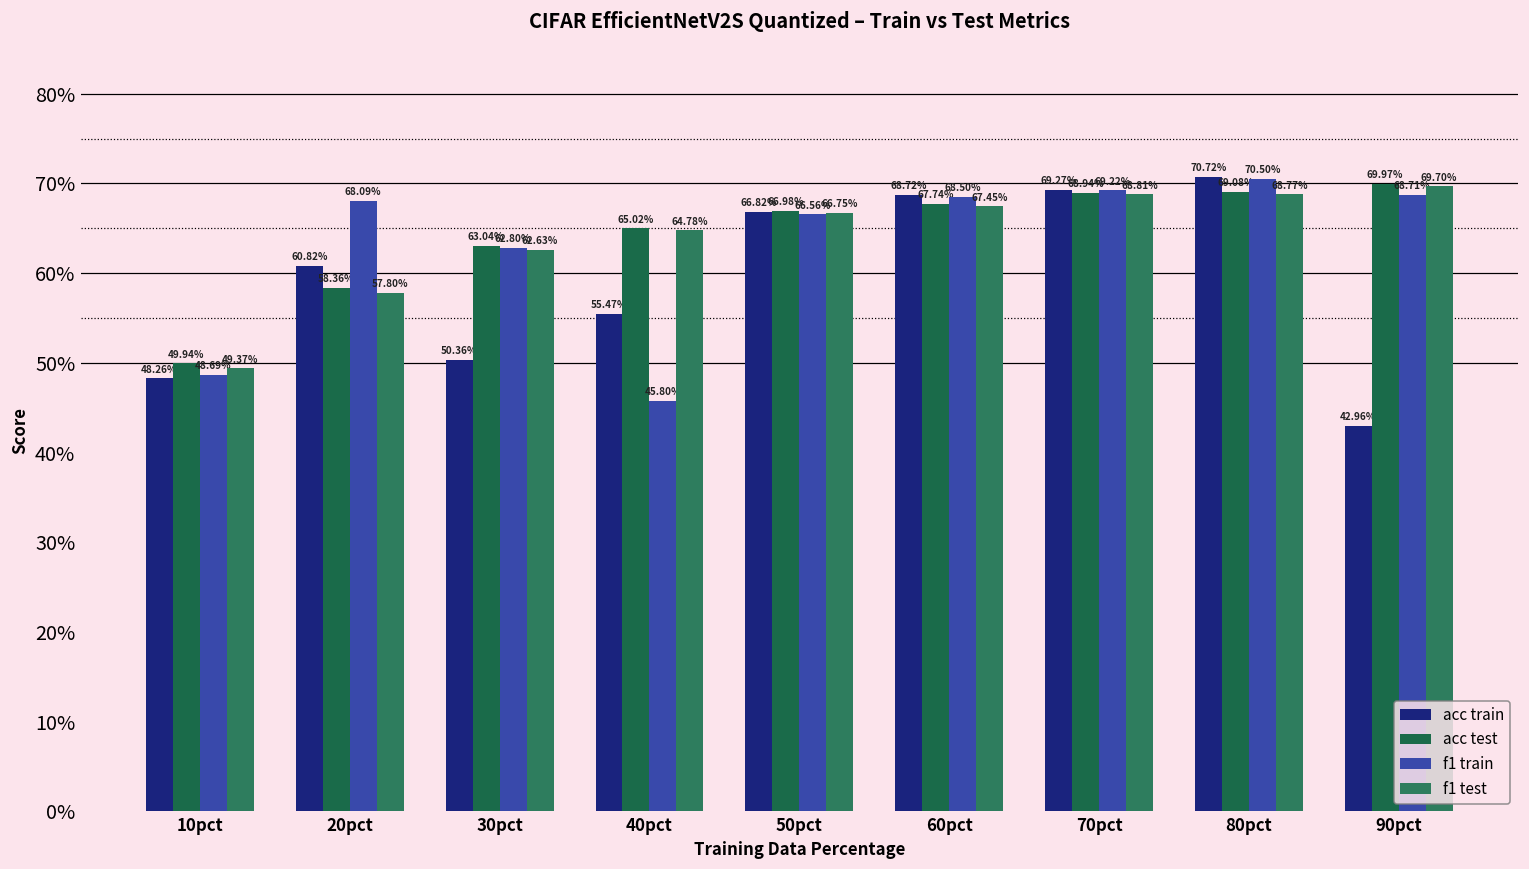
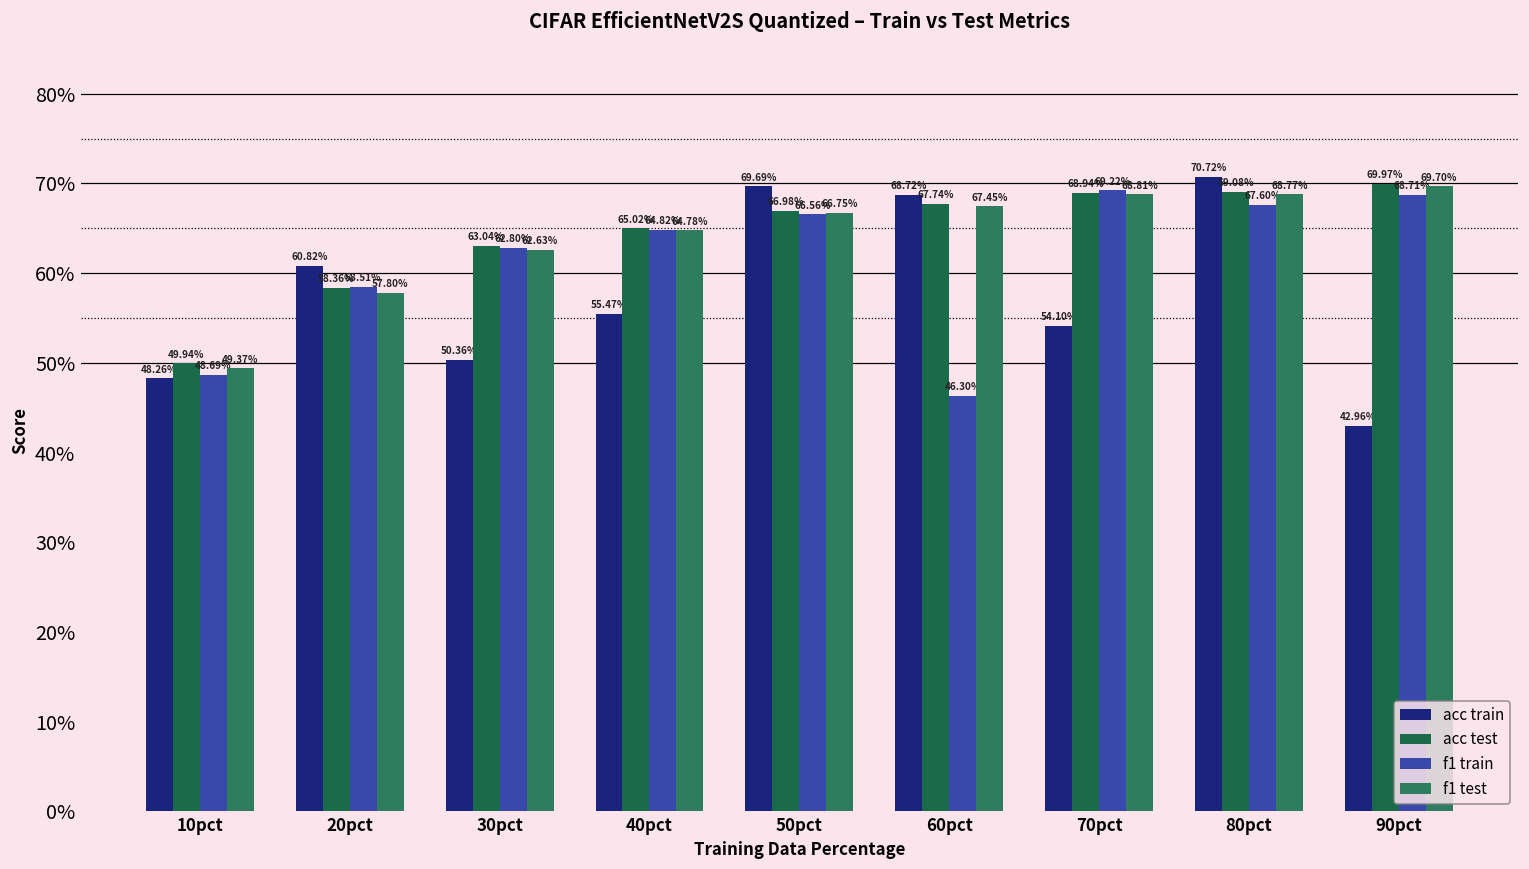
f1 train, 20pct: 68.09% -> 58.51%
f1 train, 40pct: 45.80% -> 64.82%
acc train, 50pct: 66.82% -> 69.69%
f1 train, 60pct: 68.50% -> 46.30%
acc train, 70pct: 69.27% -> 54.10%
f1 train, 80pct: 70.50% -> 67.60%
